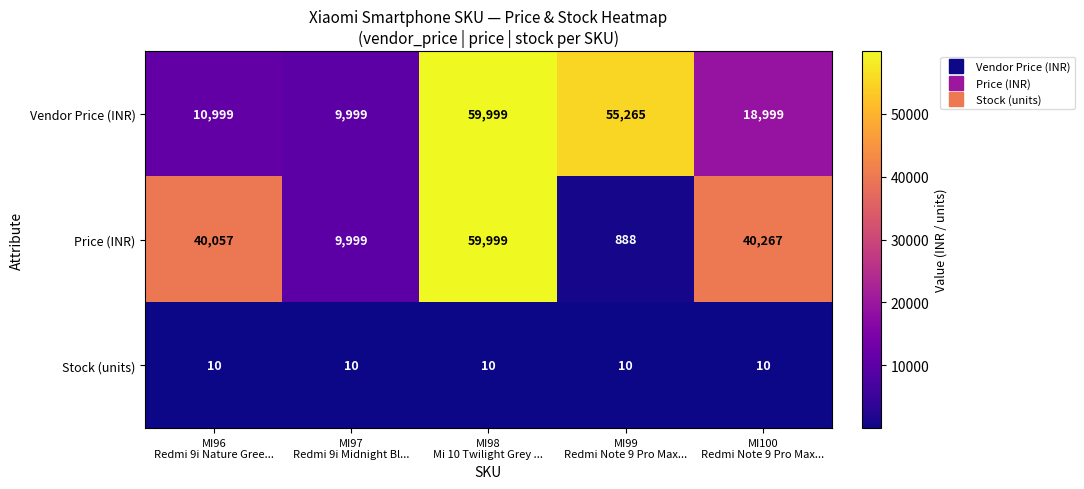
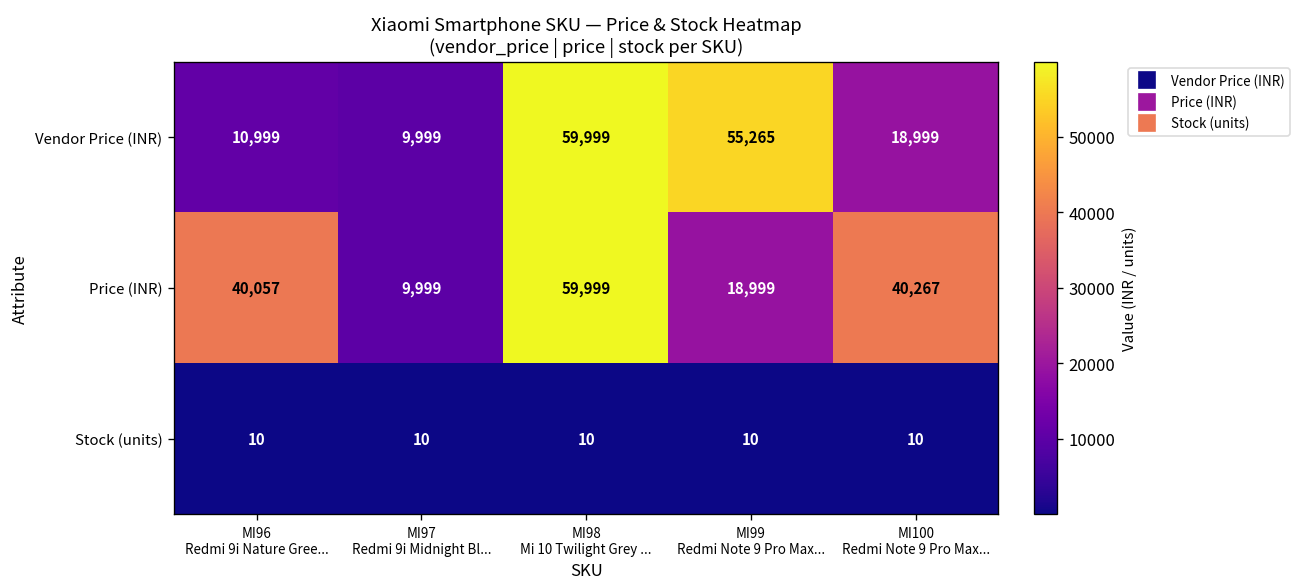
Price (INR), MI99 Redmi Note 9 Pro Max...: 888 -> 18,999
